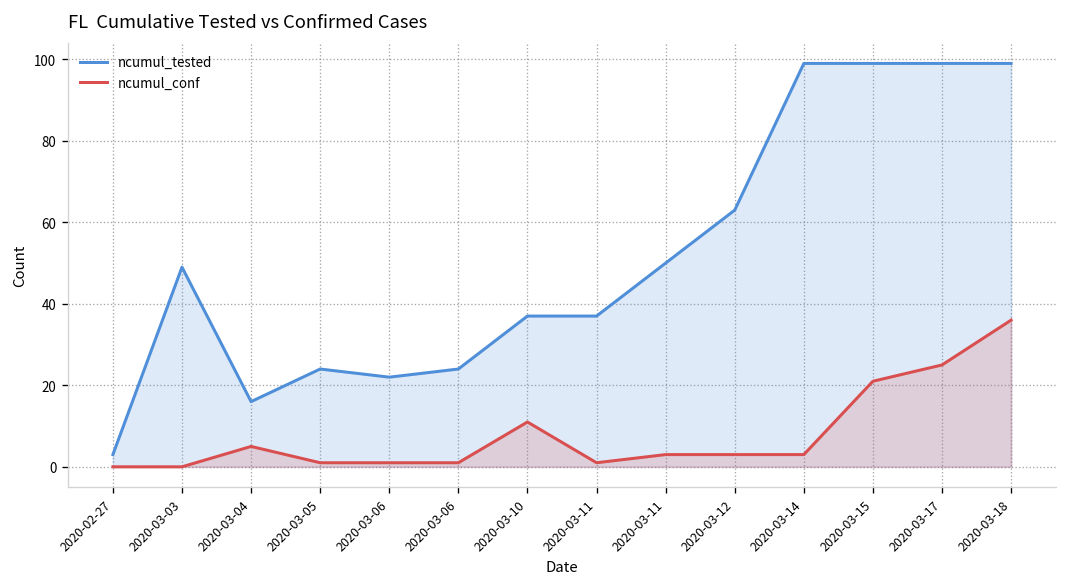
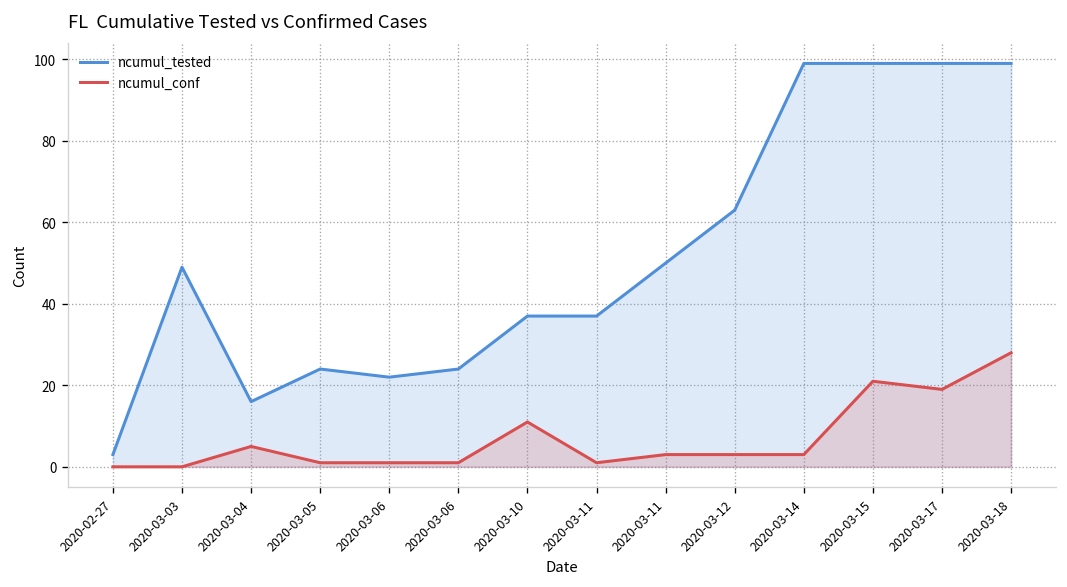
ncumul_conf, 2020-03-17: 25 -> 19
ncumul_conf, 2020-03-18: 36 -> 28
